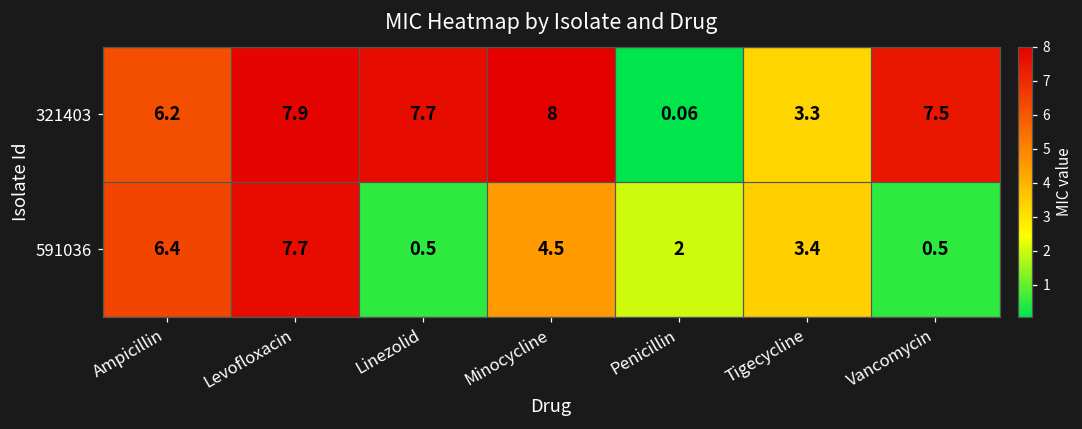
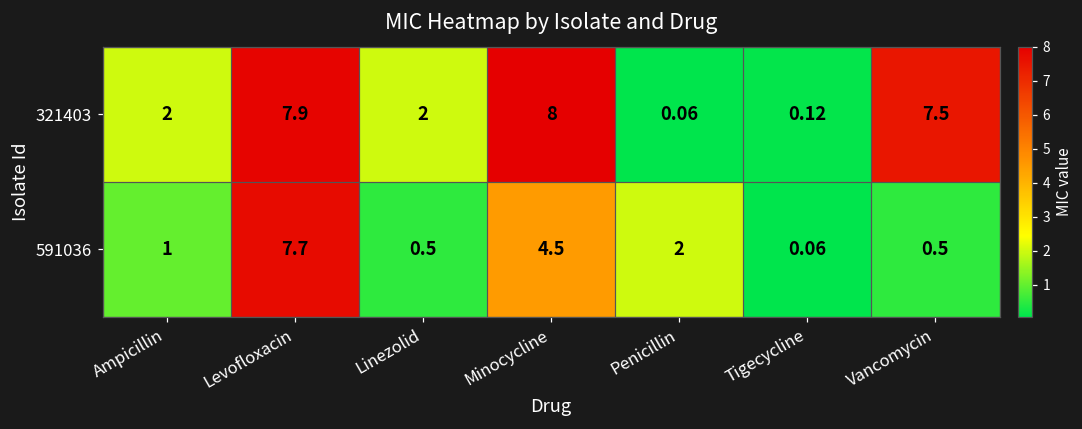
321403, Ampicillin: 6.2 -> 2
321403, Linezolid: 7.7 -> 2
321403, Tigecycline: 3.3 -> 0.12
591036, Ampicillin: 6.4 -> 1
591036, Tigecycline: 3.4 -> 0.06
